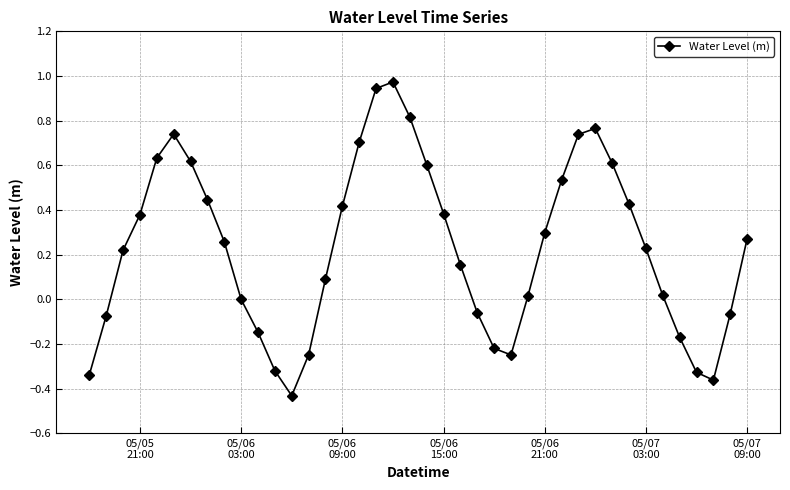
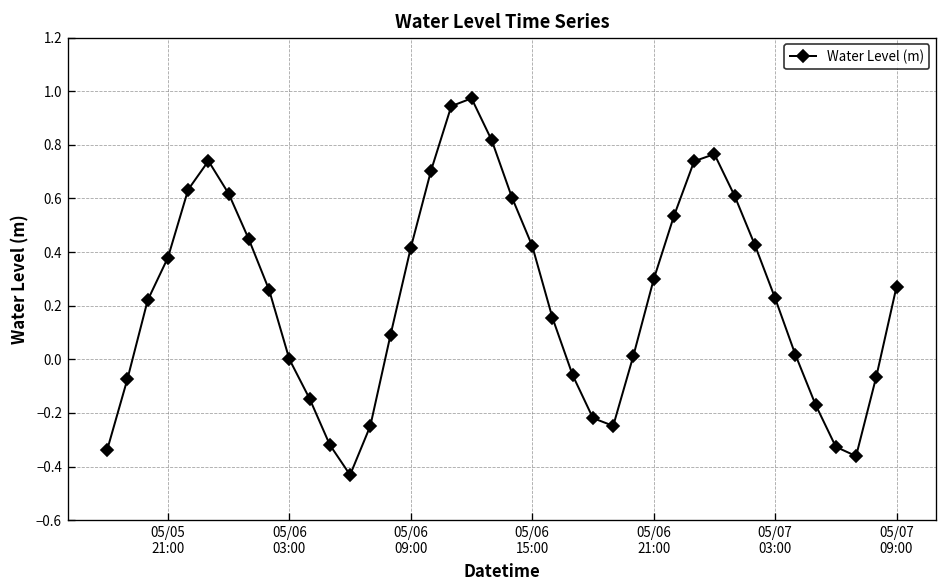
05/06 15:00: 0.38 -> 0.42
